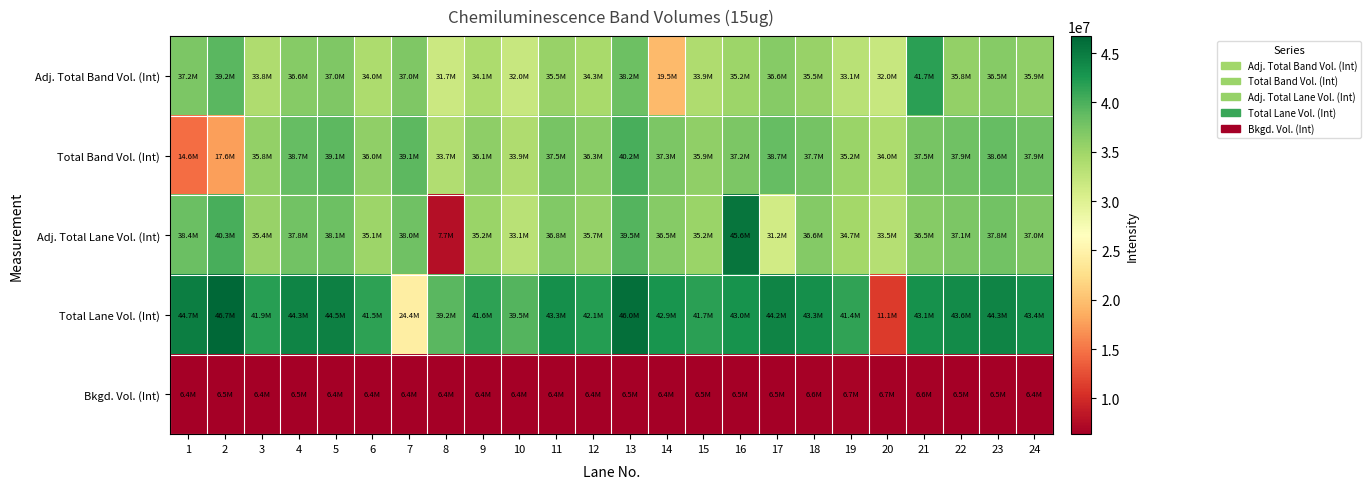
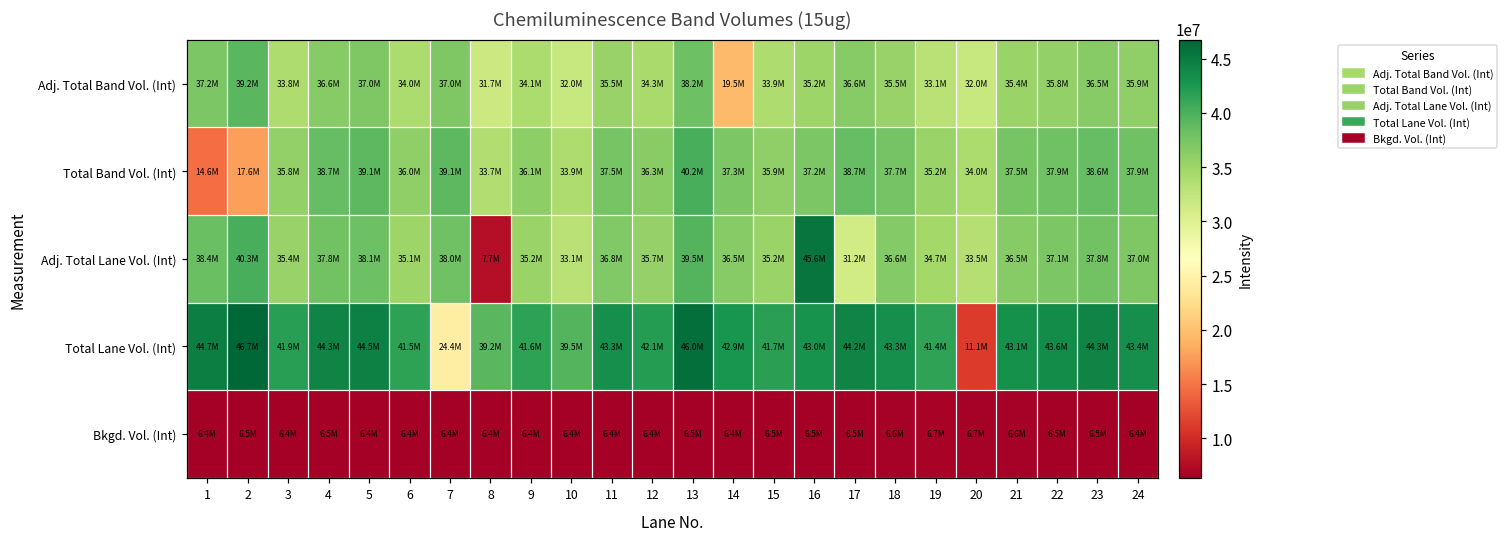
Adj. Total Band Vol. (Int), 21: 41.7M -> 35.4M
